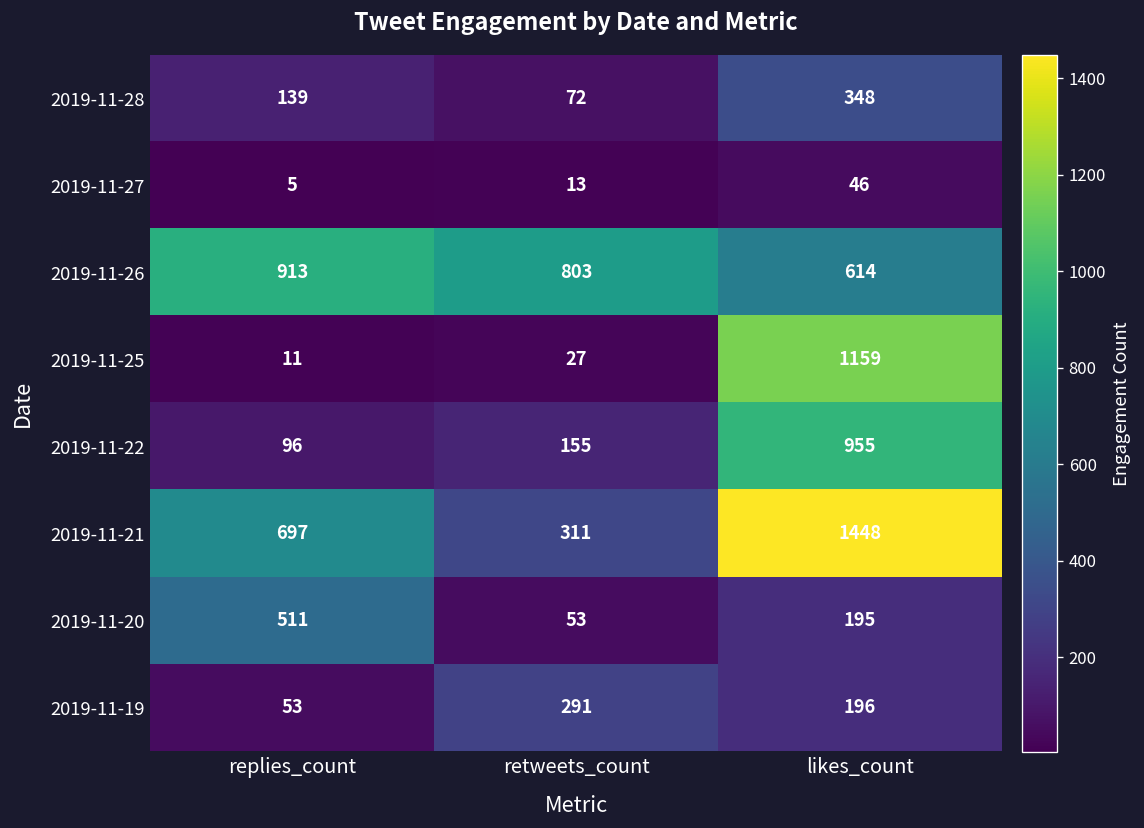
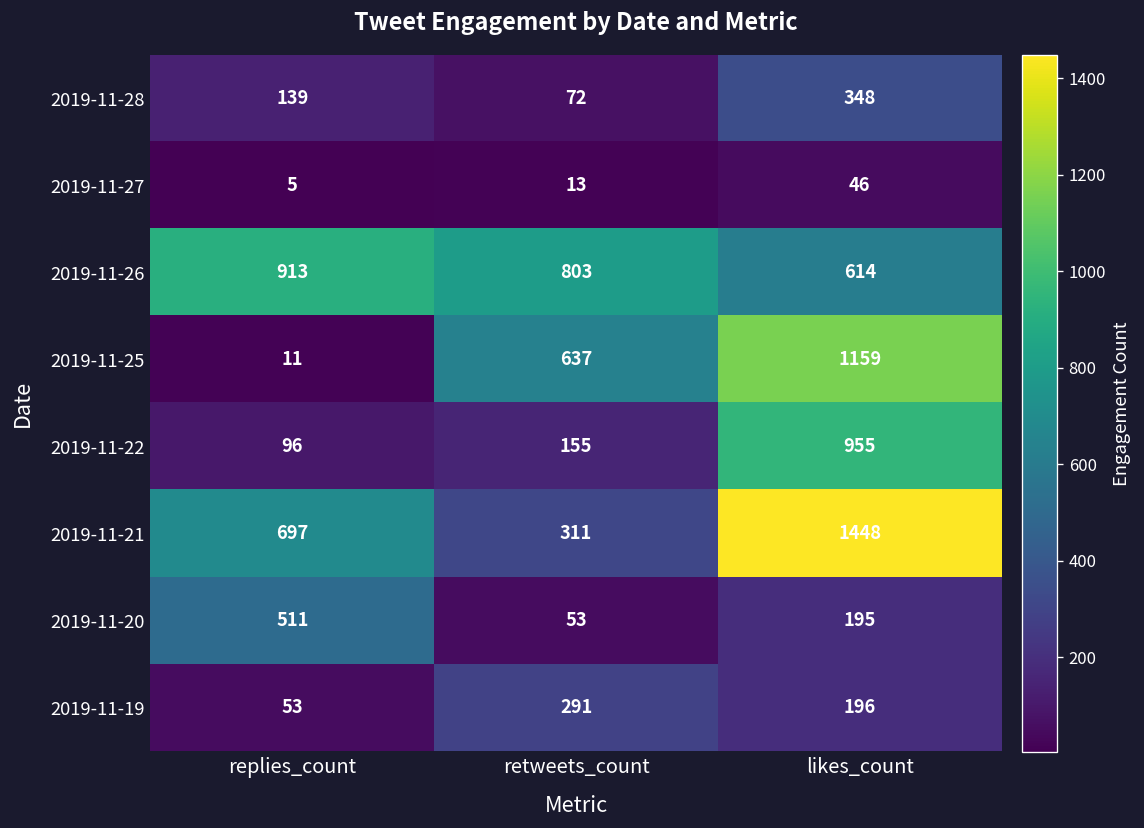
2019-11-25, retweets_count: 27 -> 637
